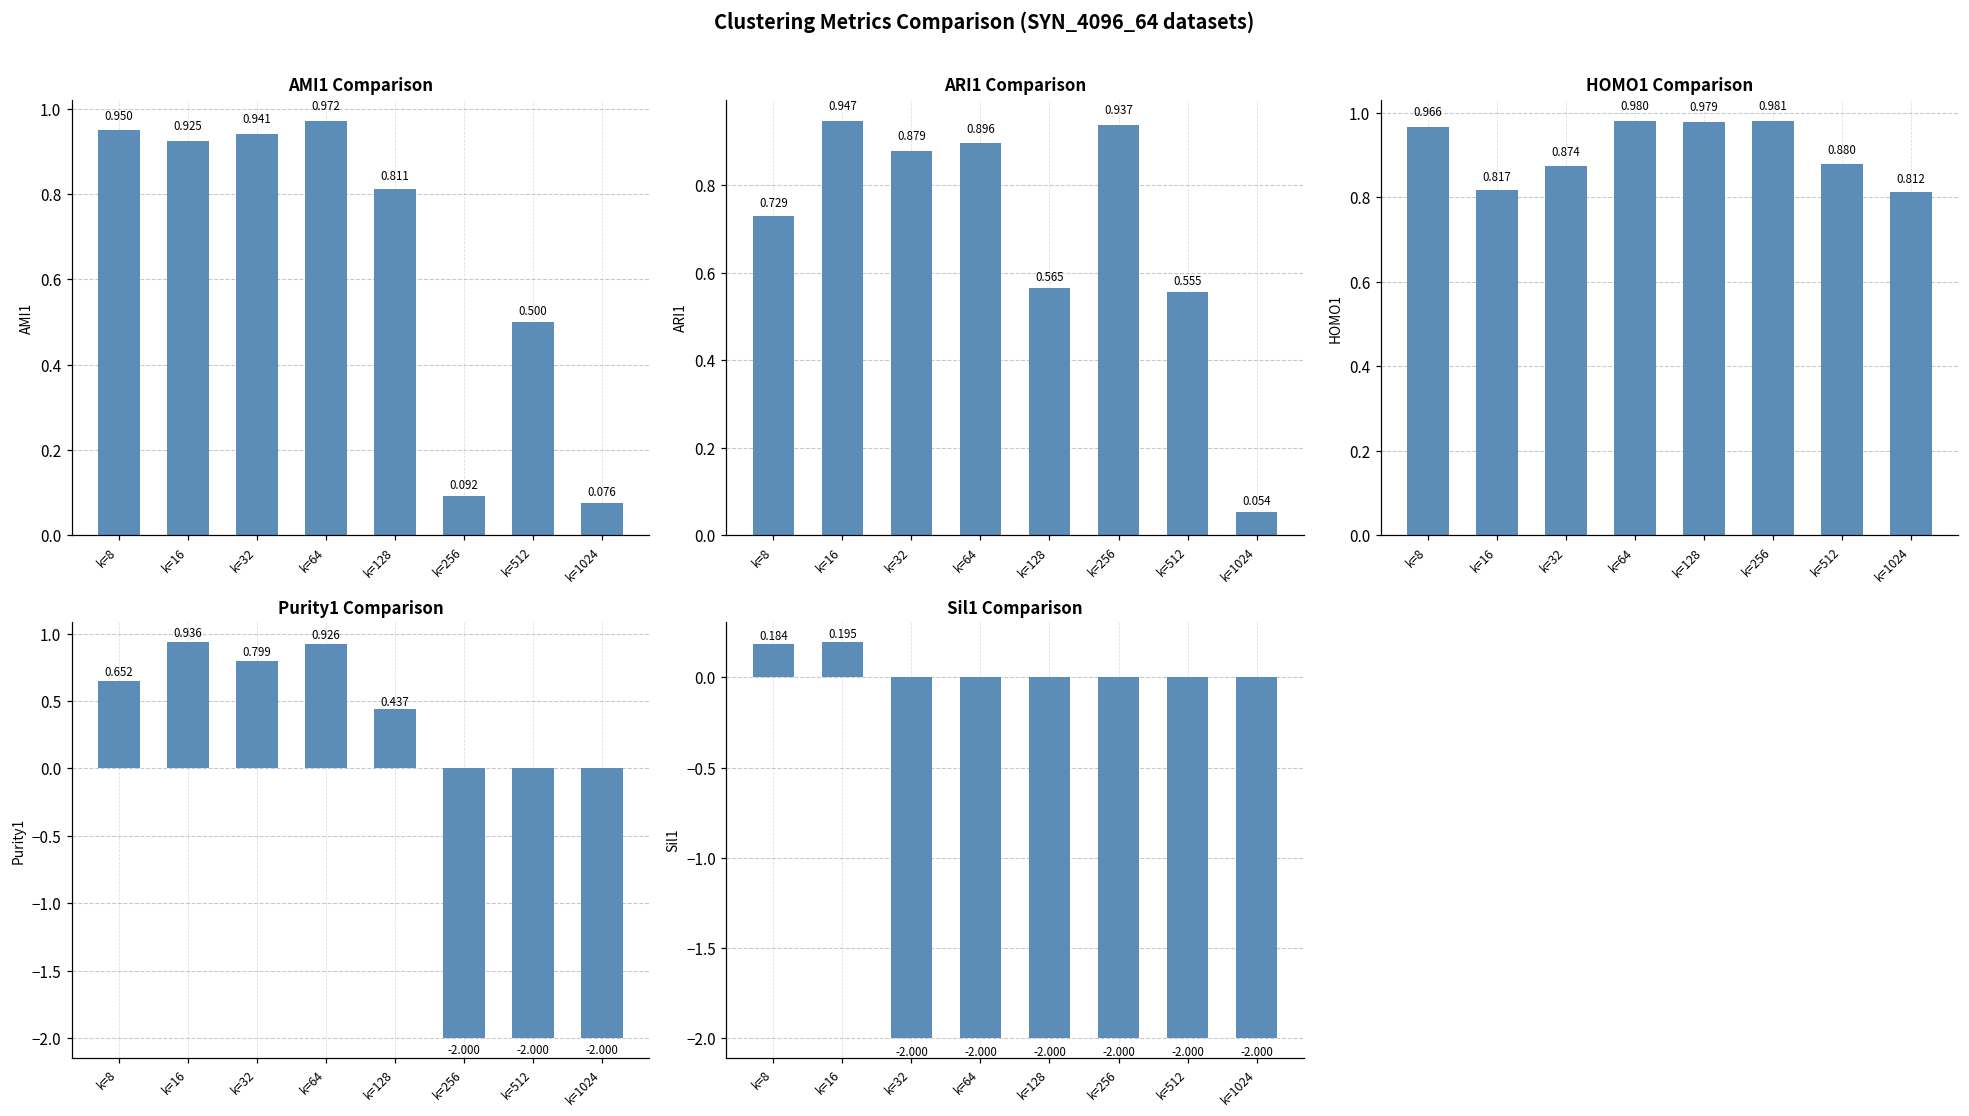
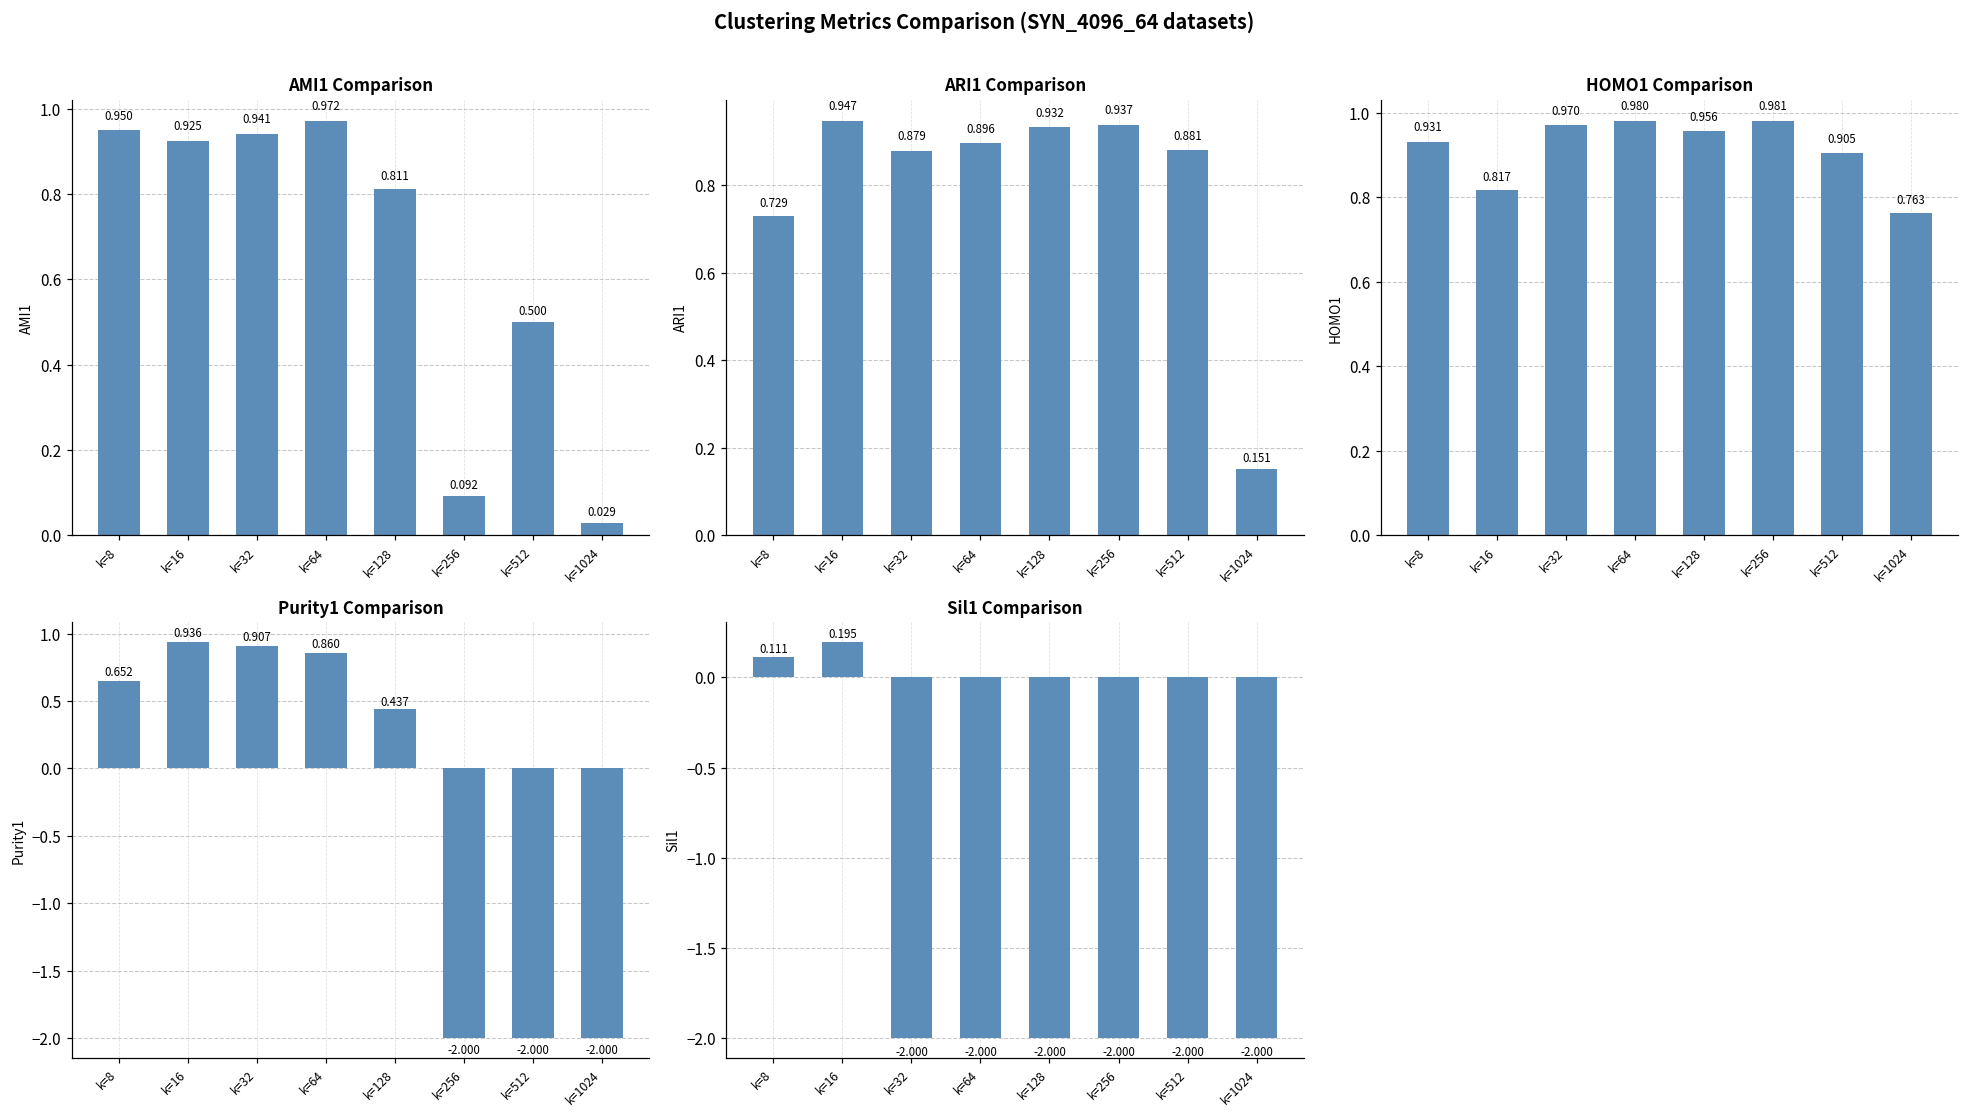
AMI1 Comparison, k=1024: 0.076 -> 0.029
ARI1 Comparison, k=128: 0.565 -> 0.932
ARI1 Comparison, k=512: 0.555 -> 0.881
ARI1 Comparison, k=1024: 0.054 -> 0.151
HOMO1 Comparison, k=8: 0.966 -> 0.931
HOMO1 Comparison, k=32: 0.874 -> 0.970
HOMO1 Comparison, k=128: 0.979 -> 0.956
HOMO1 Comparison, k=512: 0.880 -> 0.905
HOMO1 Comparison, k=1024: 0.812 -> 0.763
Purity1 Comparison, k=32: 0.799 -> 0.907
Purity1 Comparison, k=64: 0.926 -> 0.860
Sil1 Comparison, k=8: 0.184 -> 0.111
